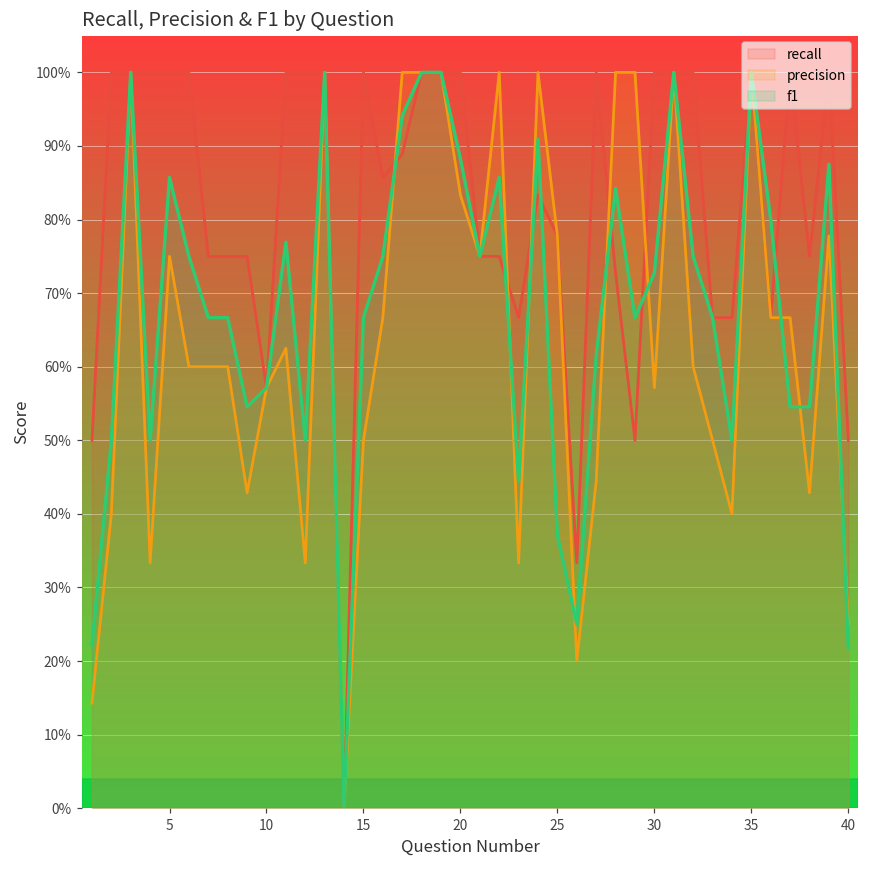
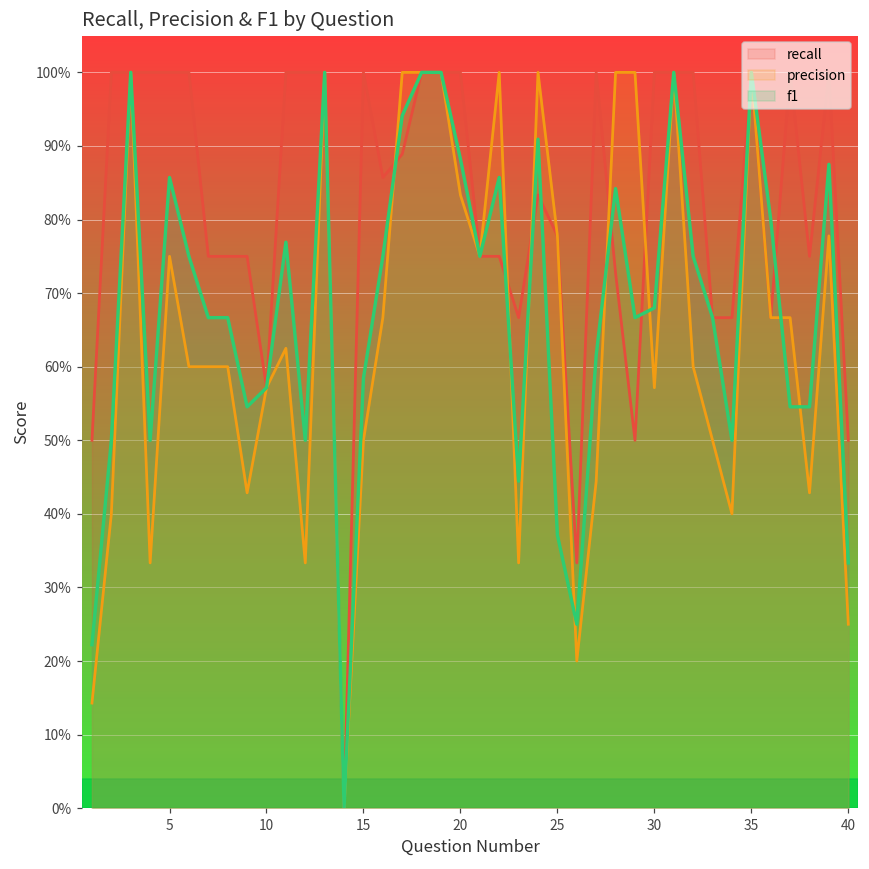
f1, 15: 67% -> 58%
f1, 30: 73% -> 68%
f1, 40: 22% -> 33%
